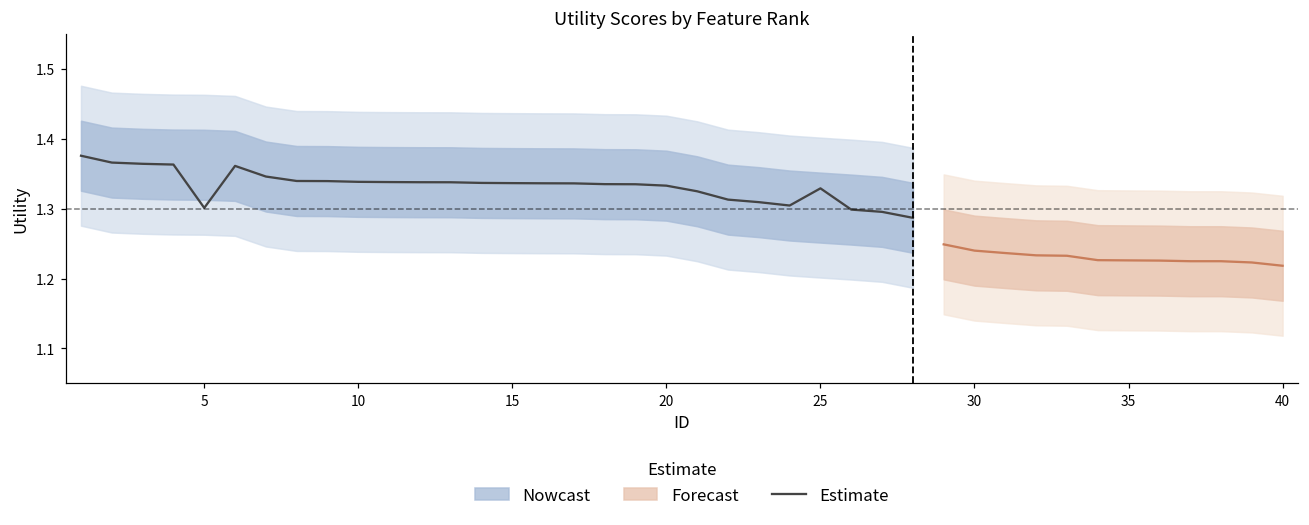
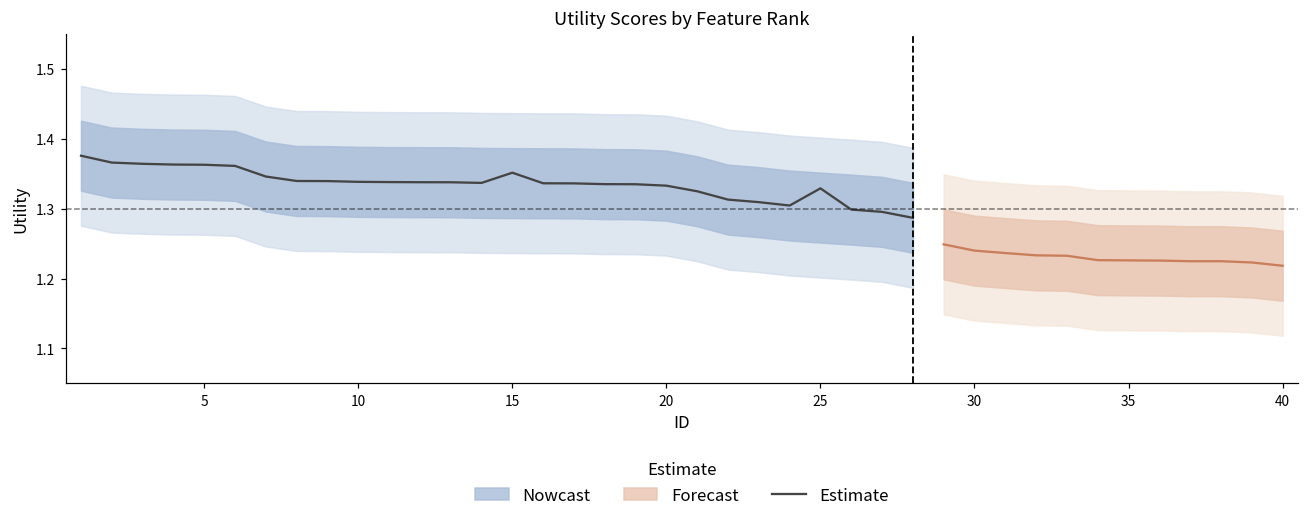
Estimate, 5: 1.30 -> 1.36
Estimate, 15: 1.34 -> 1.35
